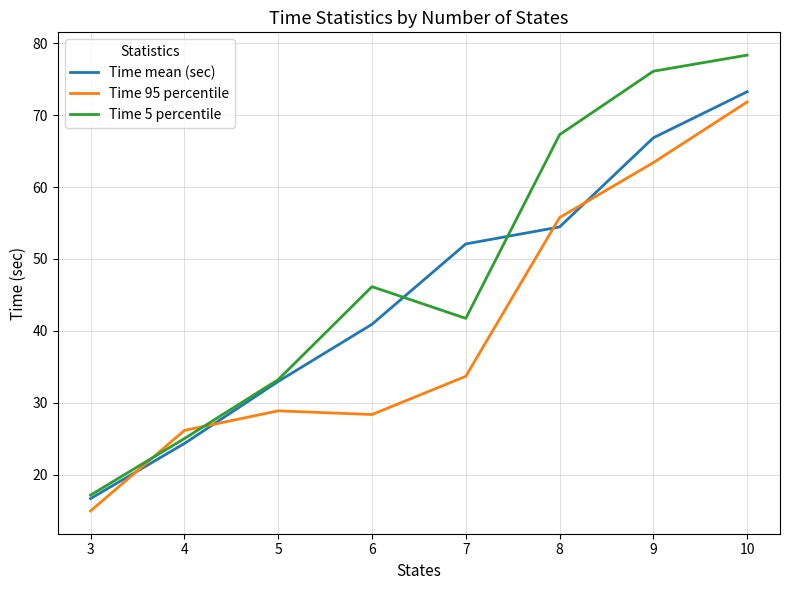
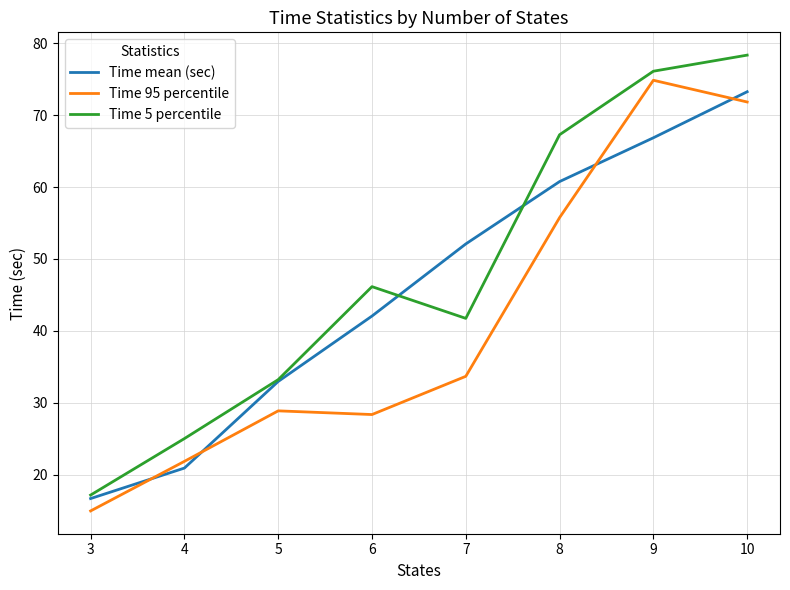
Time mean (sec), 4: 24 -> 21
Time 95 percentile, 4: 26 -> 22
Time mean (sec), 6: 41 -> 42
Time mean (sec), 8: 54 -> 61
Time 95 percentile, 9: 63 -> 75
